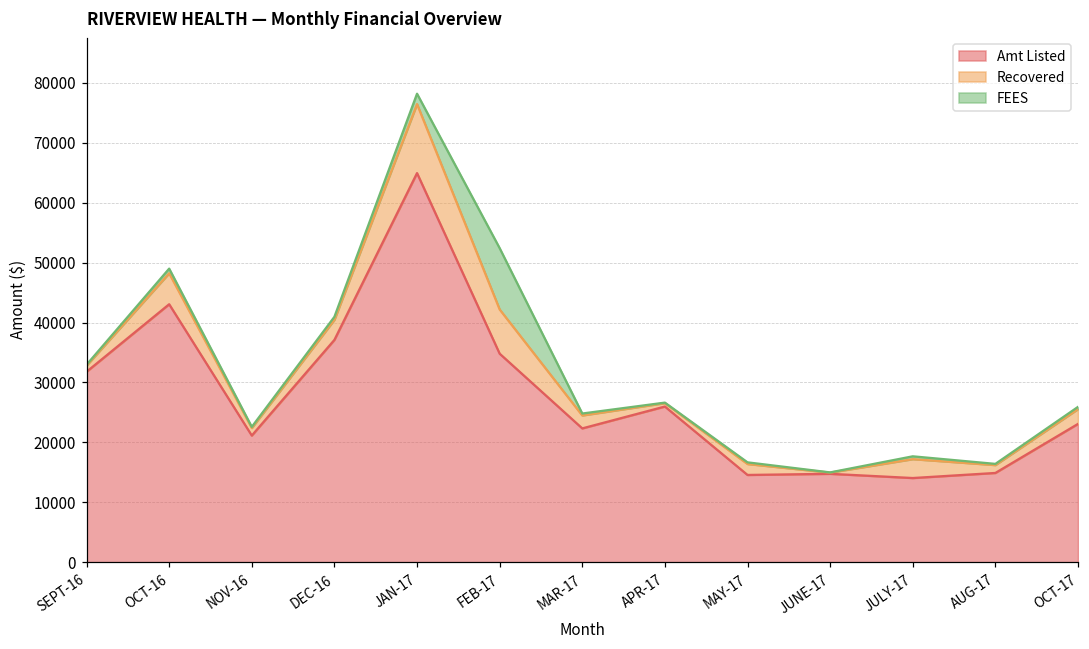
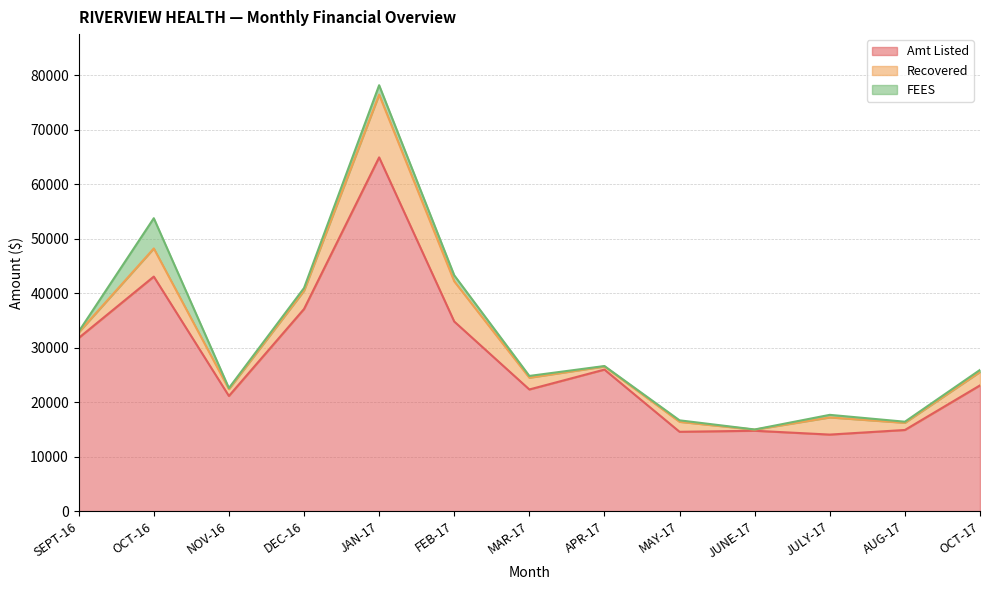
FEES, OCT-16: 1000 -> 6000
FEES, FEB-17: 10000 -> 1000
